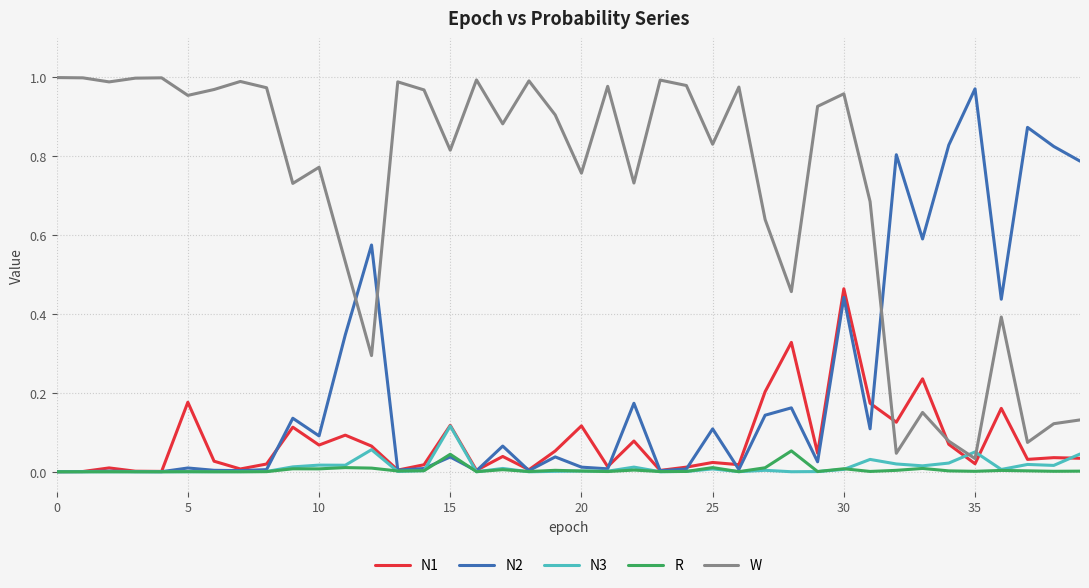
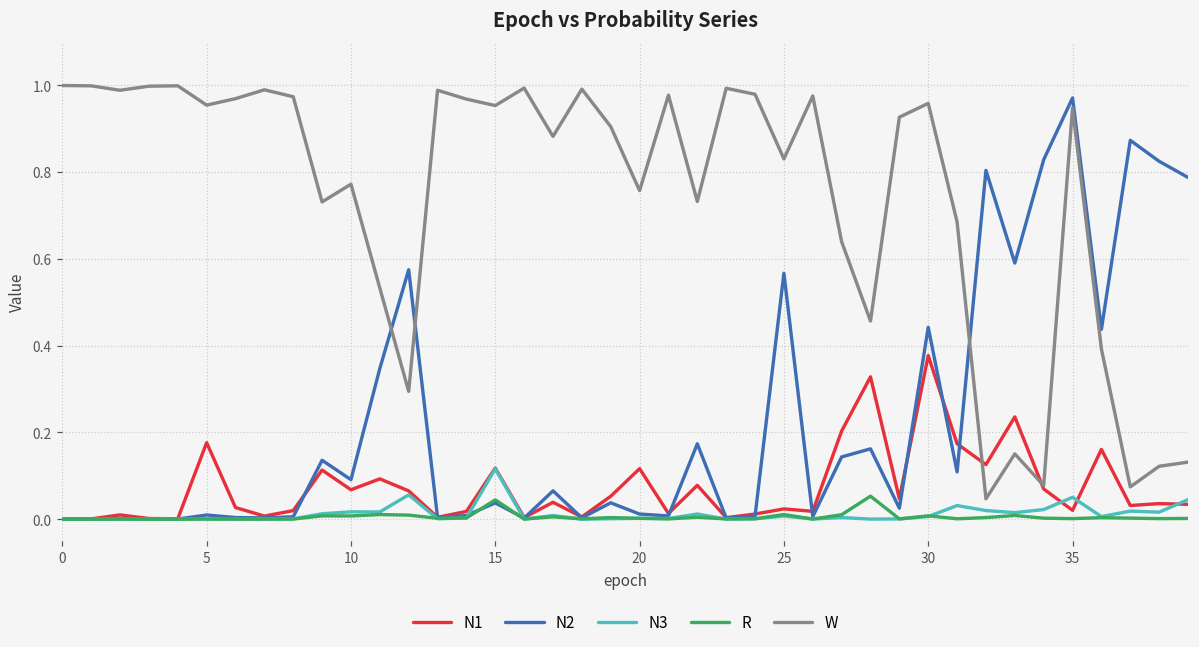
W, 15: 0.82 -> 0.95
N2, 25: 0.11 -> 0.57
N1, 30: 0.46 -> 0.38
W, 35: 0.03 -> 0.95
